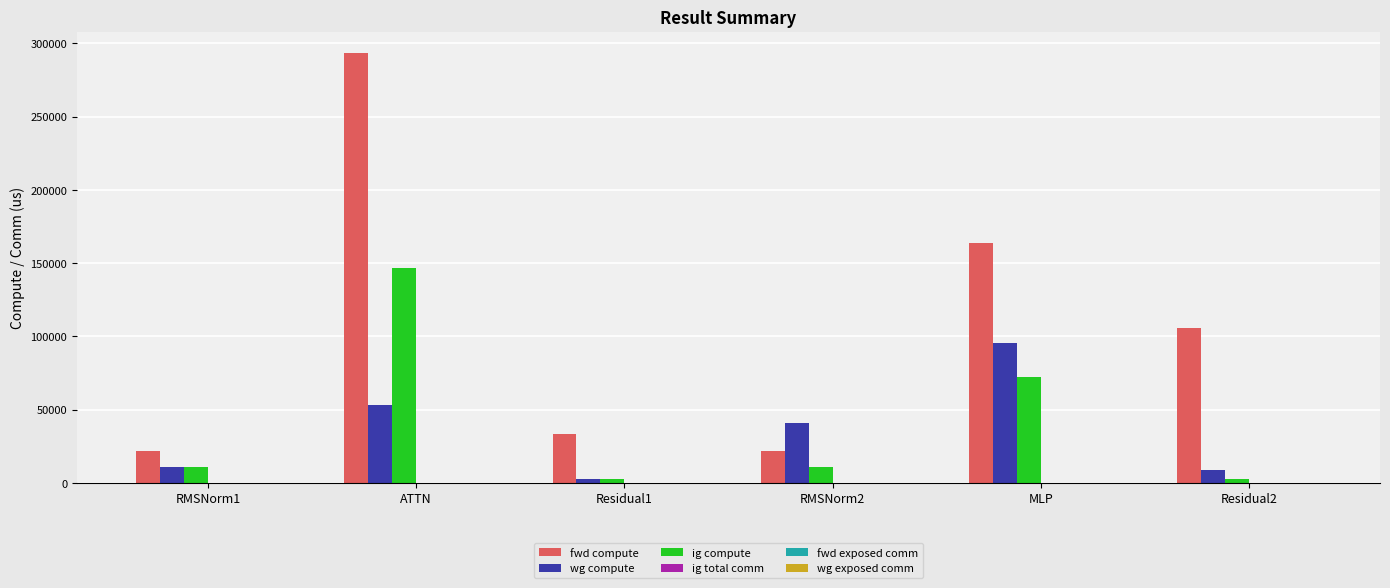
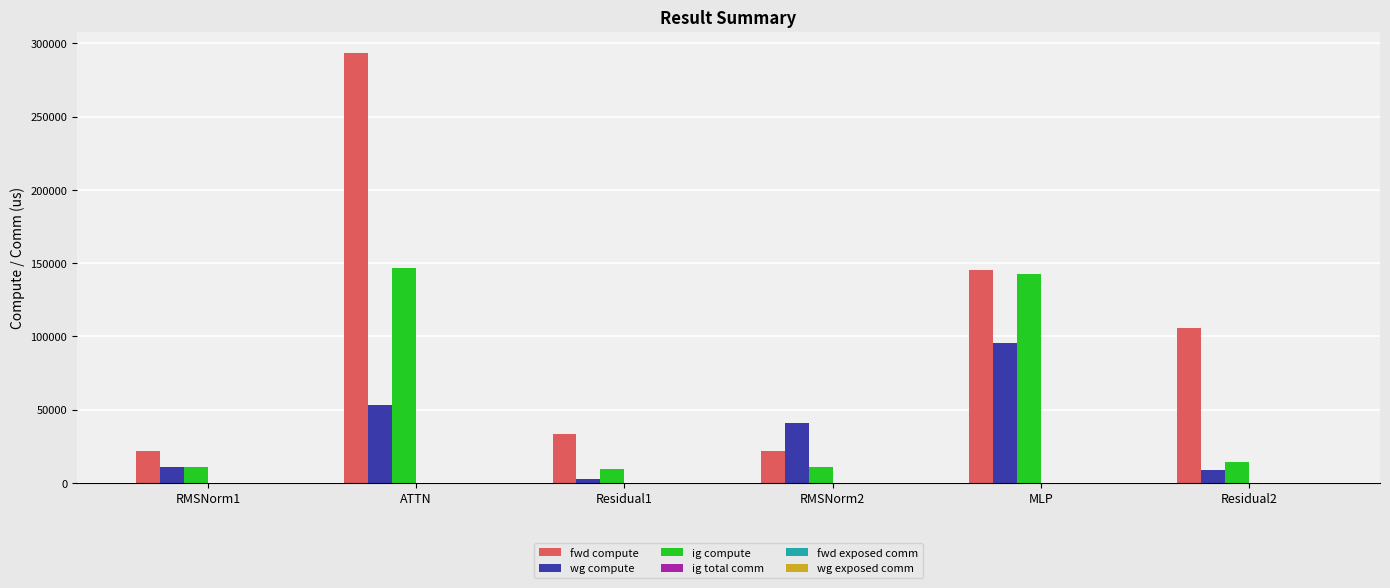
ig compute, Residual1: 2000 -> 10000
fwd compute, MLP: 164000 -> 145000
ig compute, MLP: 73000 -> 143000
ig compute, Residual2: 2000 -> 14000
